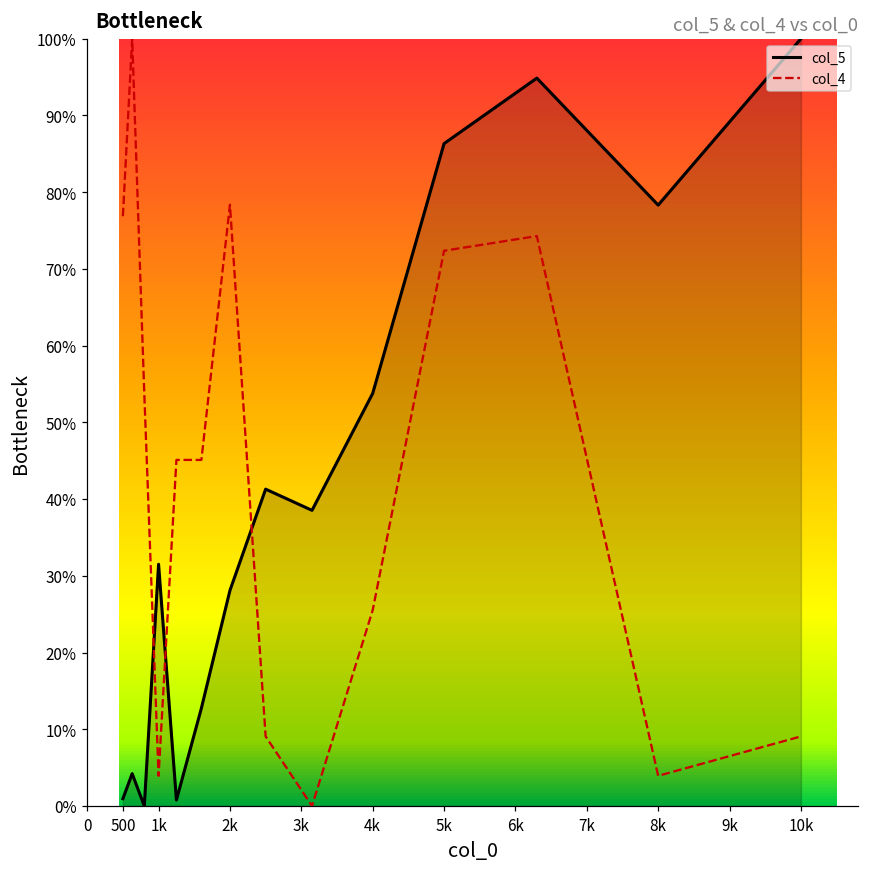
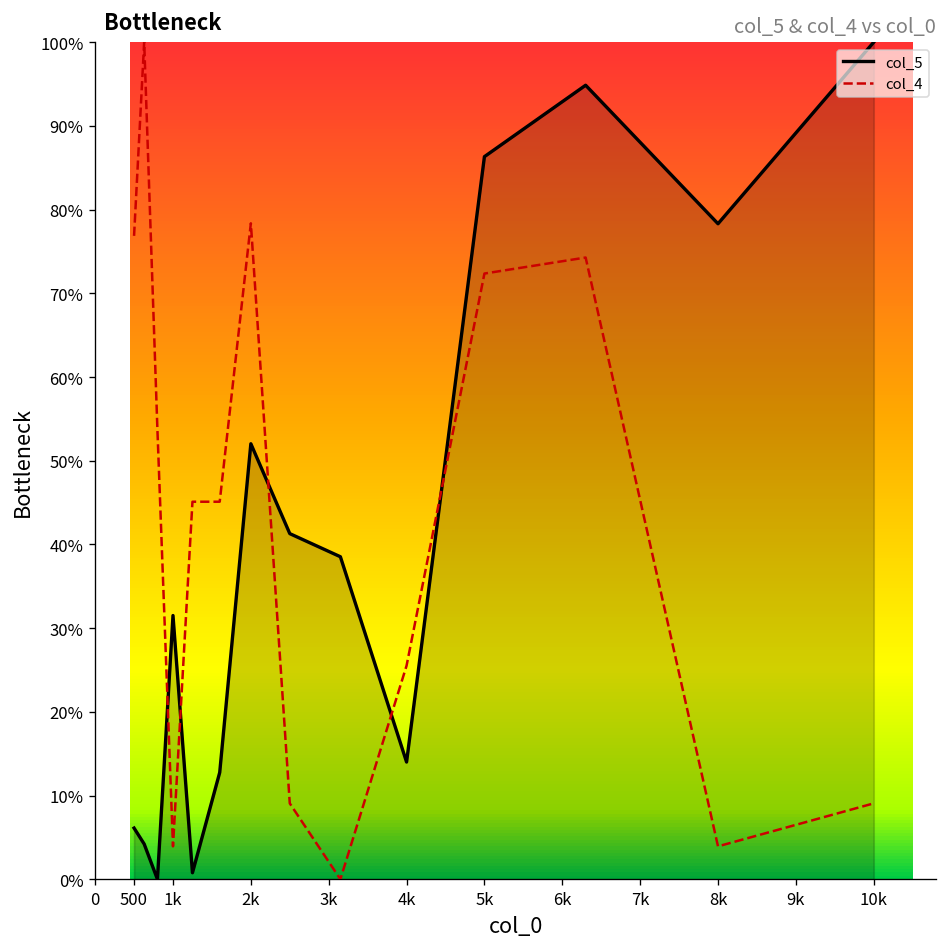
col_5, 500: 1% -> 6%
col_5, 2k: 28% -> 52%
col_5, 4k: 54% -> 14%
